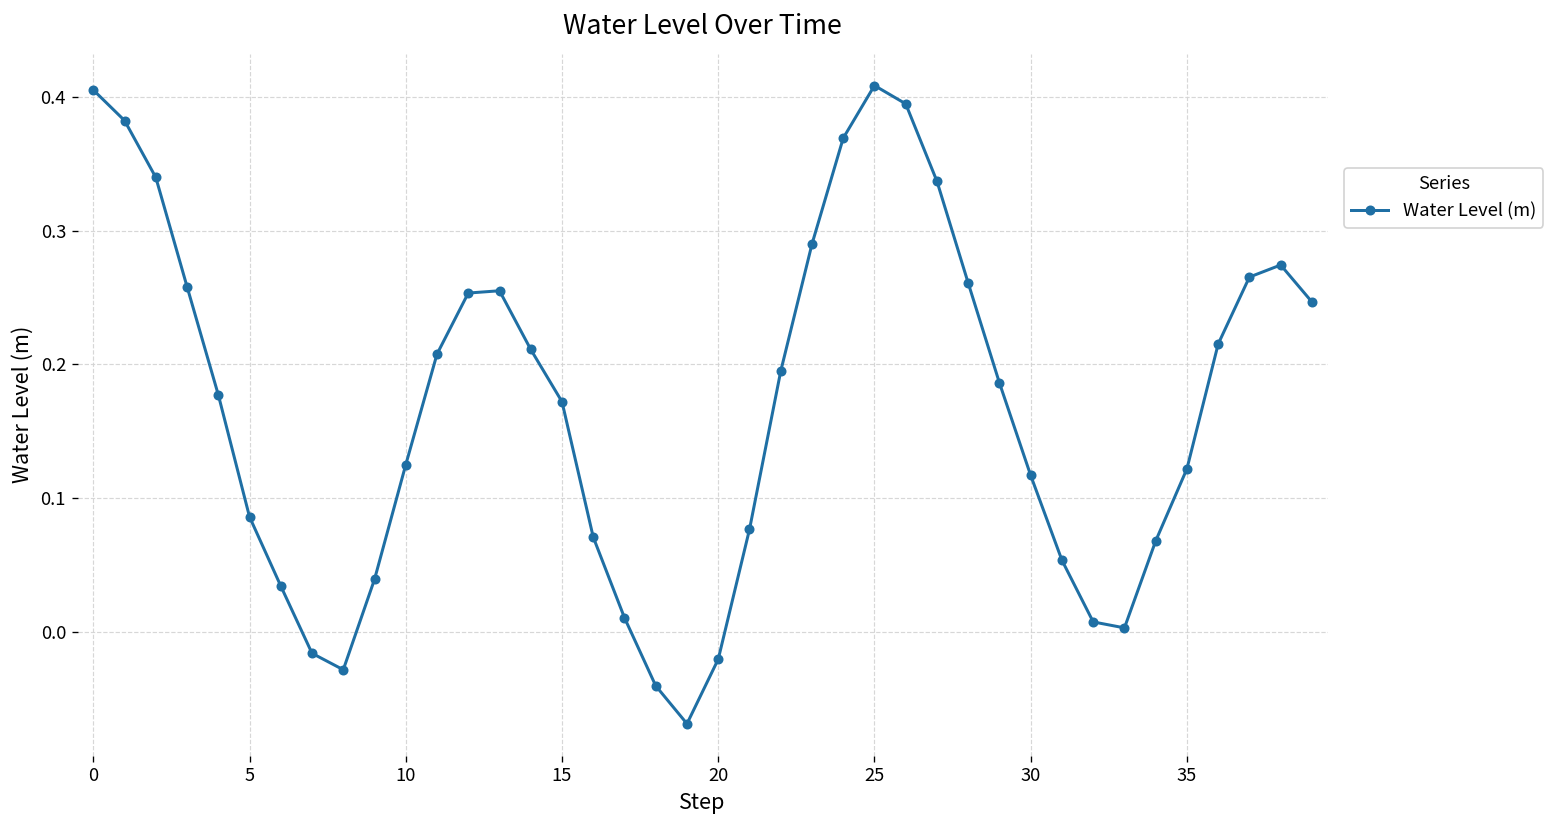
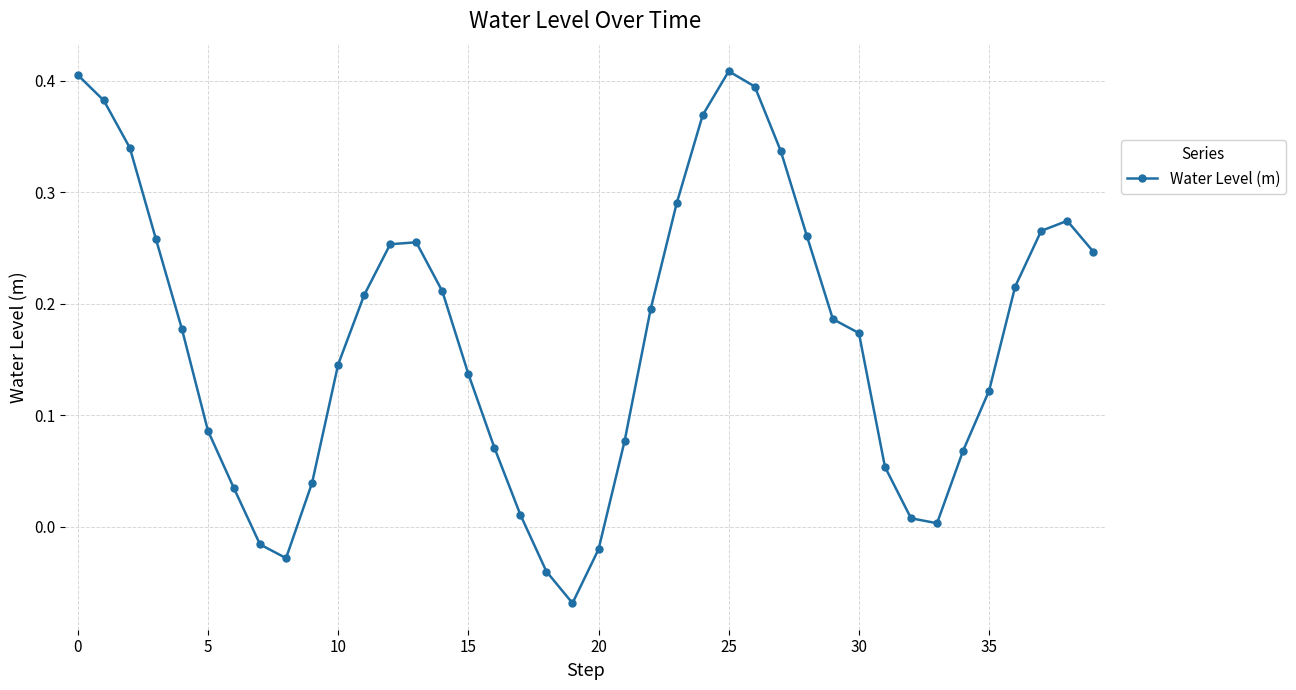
10: 0.125 -> 0.145
15: 0.172 -> 0.137
30: 0.117 -> 0.174
